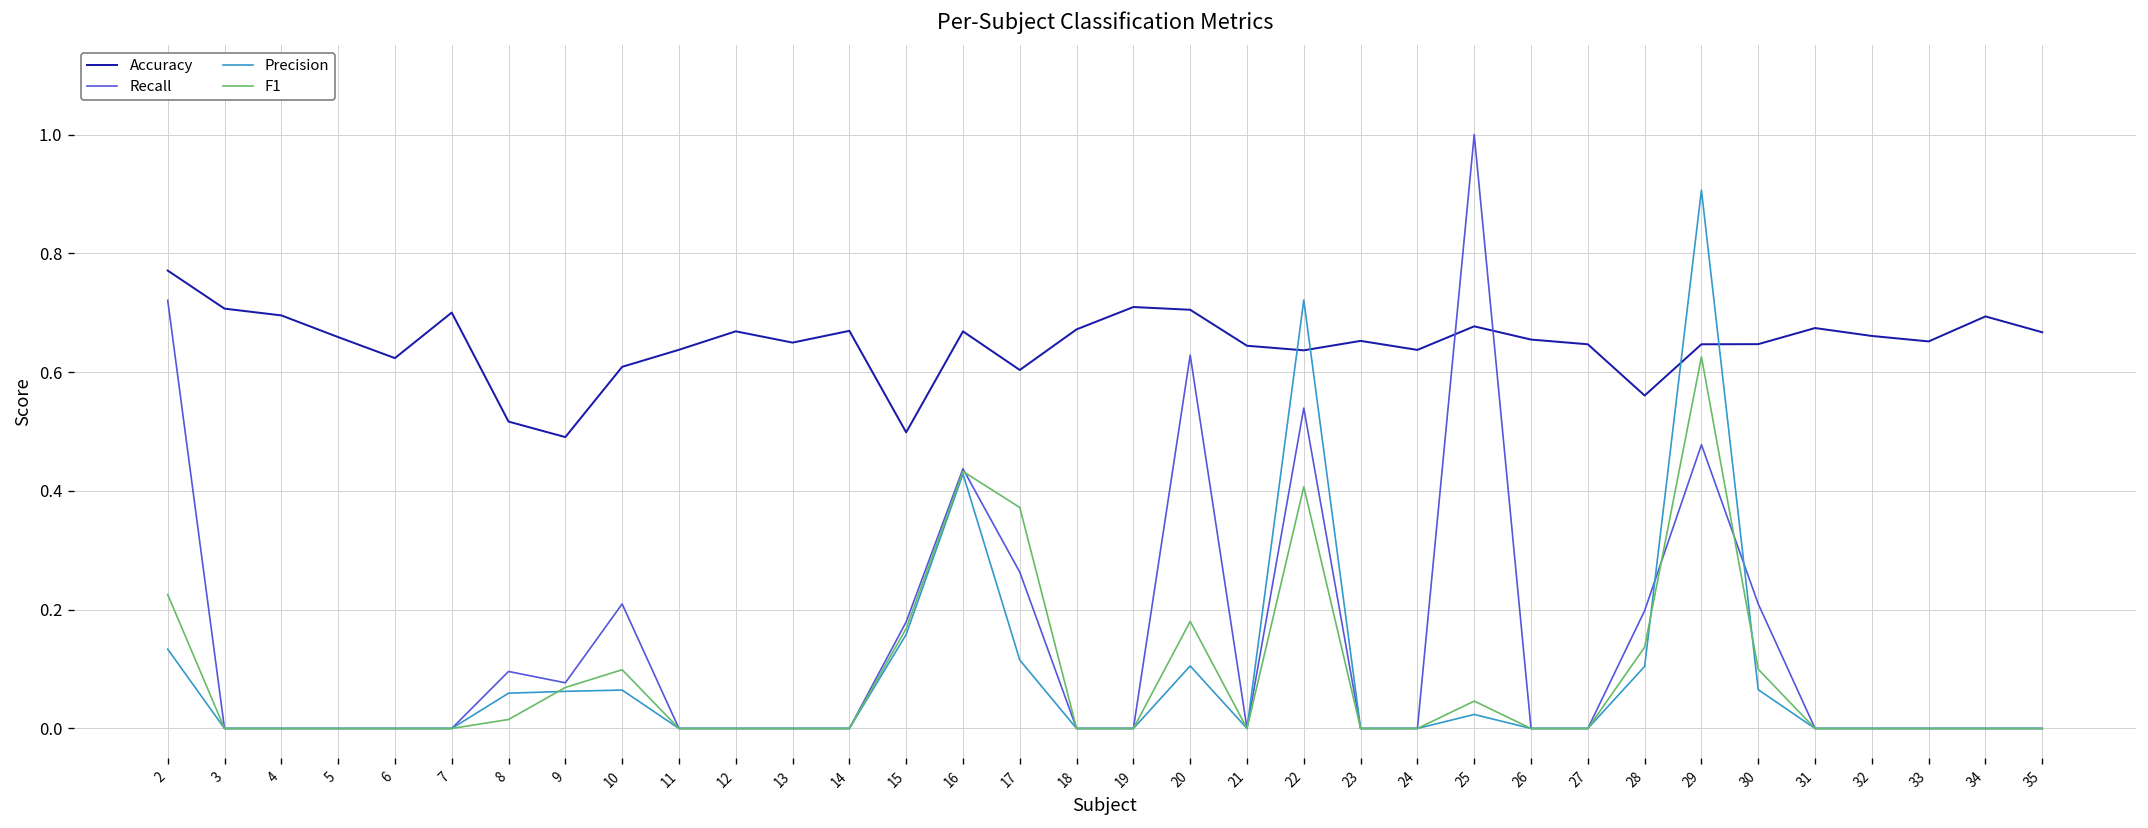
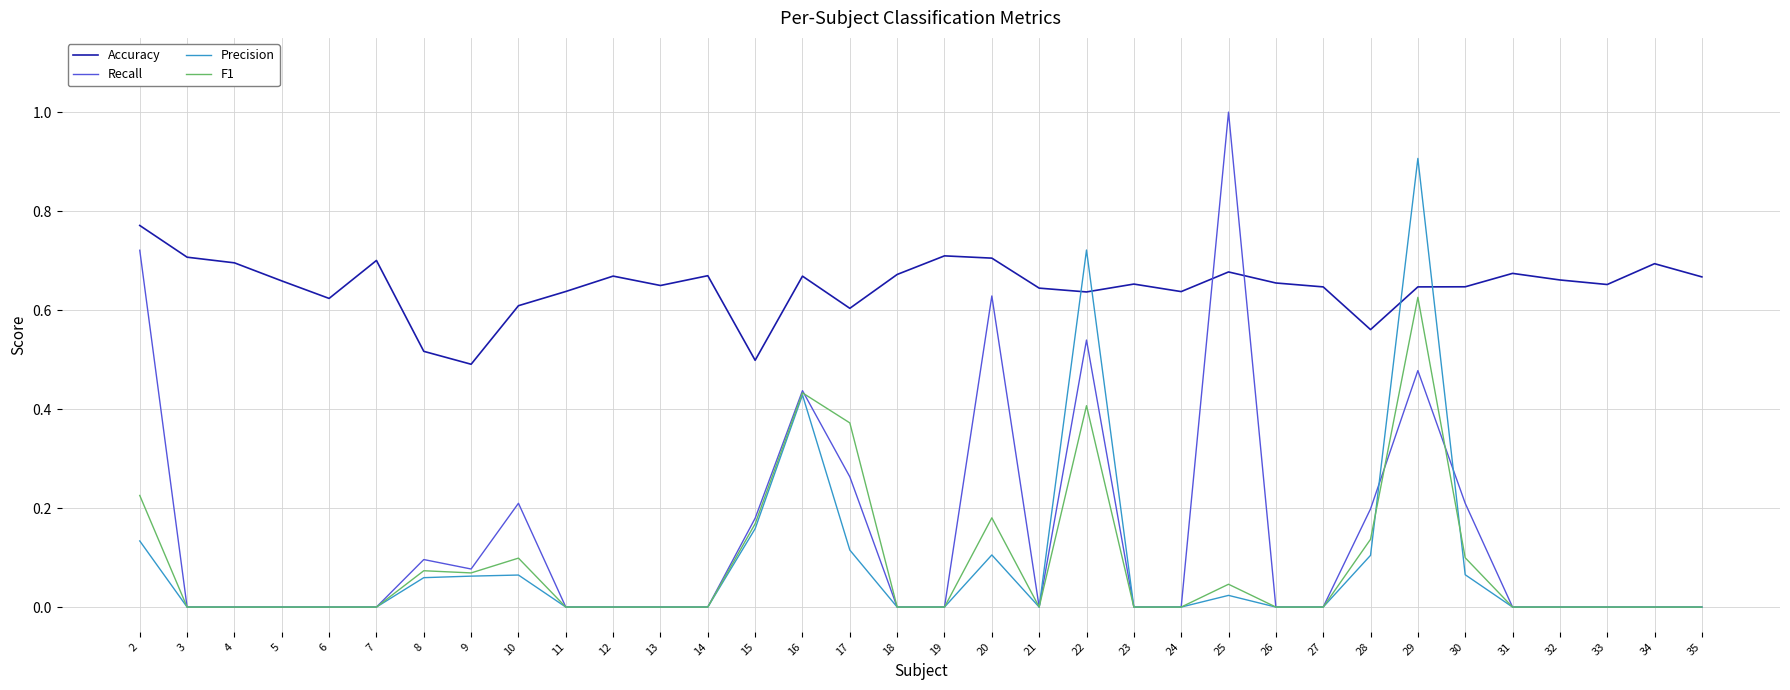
F1, 8: 0.02 -> 0.07
